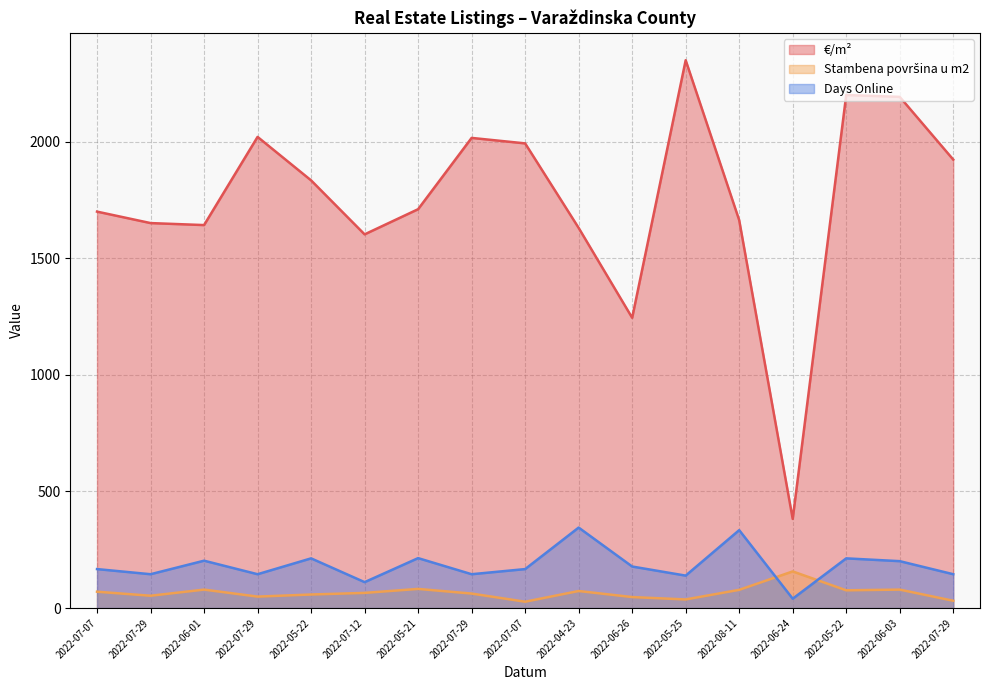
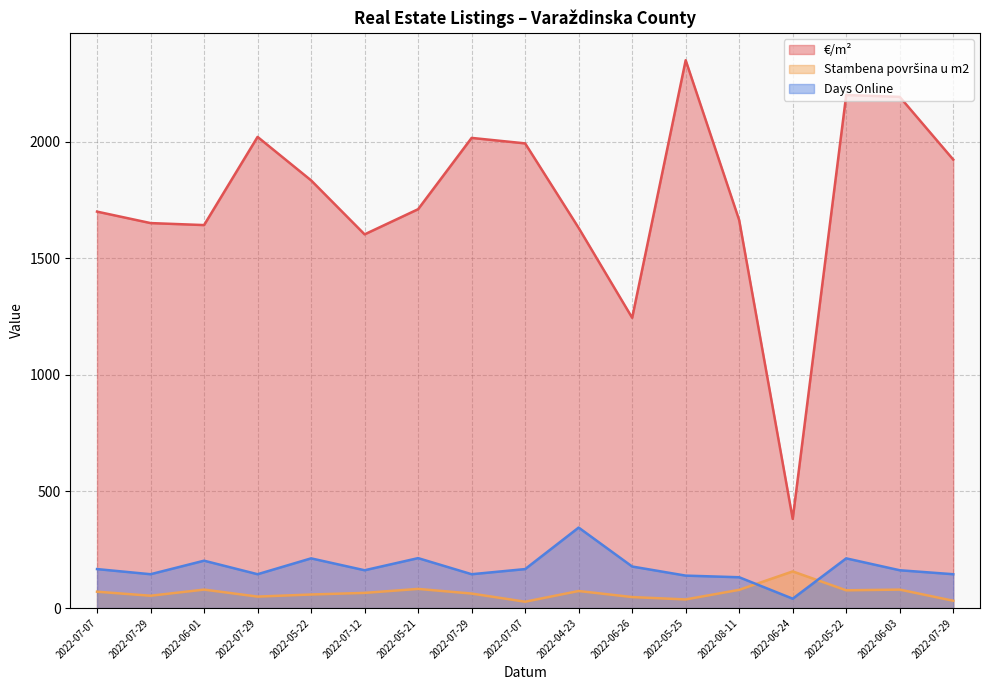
Days Online, 2022-07-12: 110 -> 160
Days Online, 2022-08-11: 330 -> 130
Days Online, 2022-06-03: 200 -> 160
